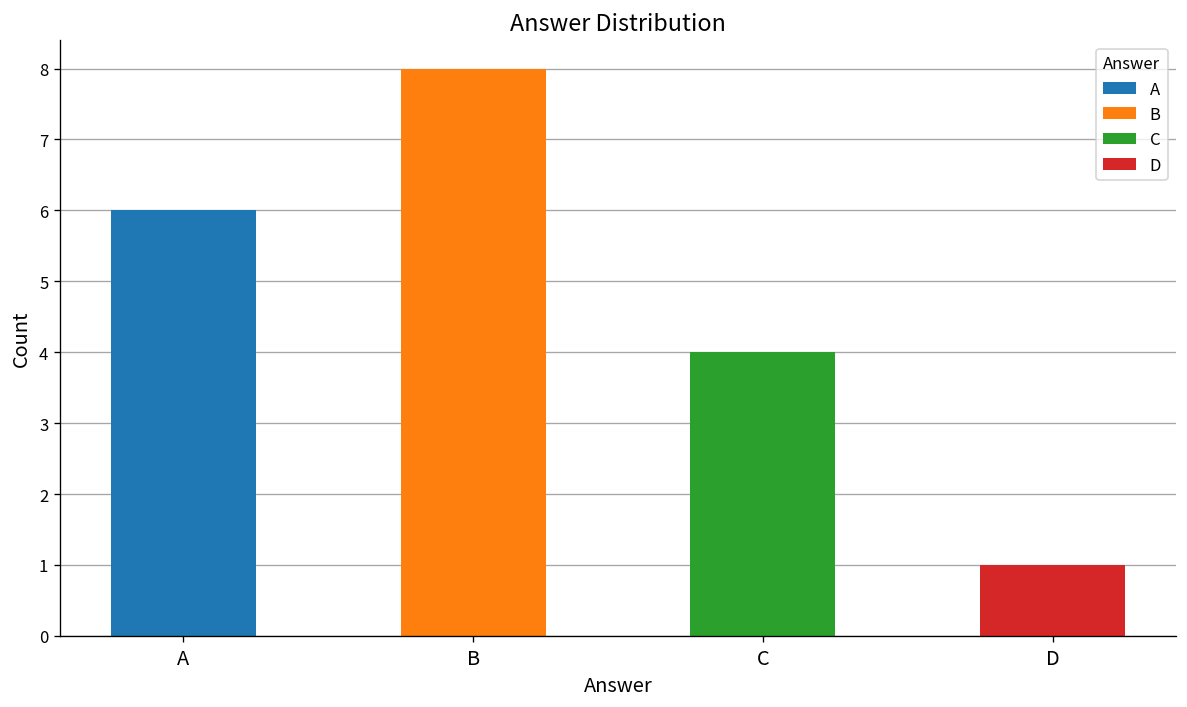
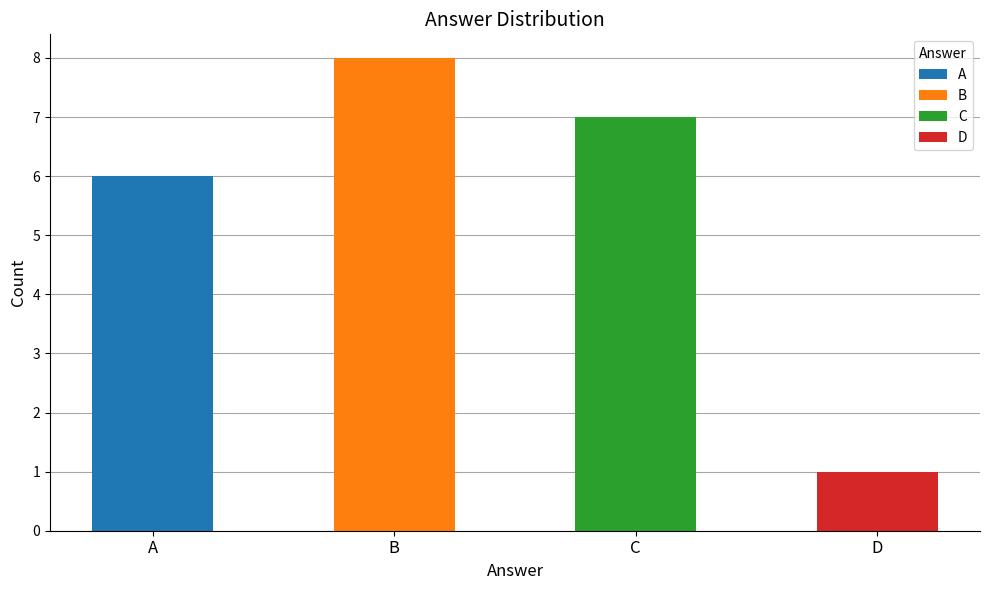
C: 4 -> 7
